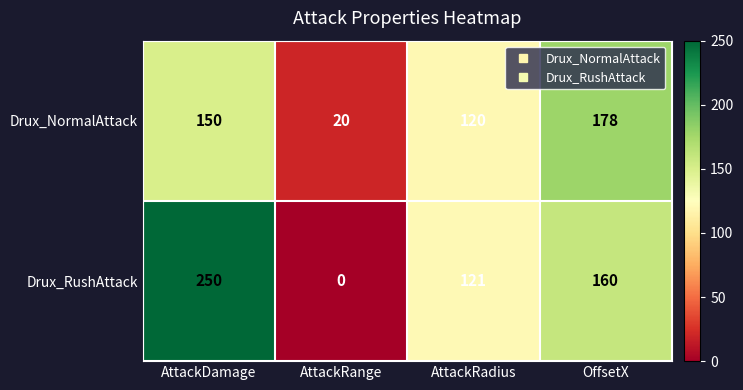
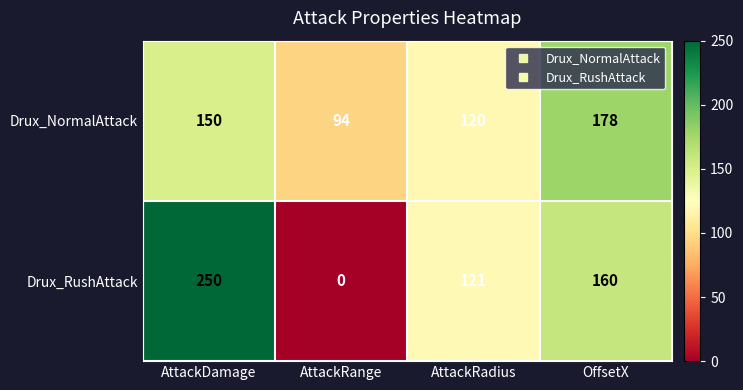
Drux_NormalAttack, AttackRange: 20 -> 94
